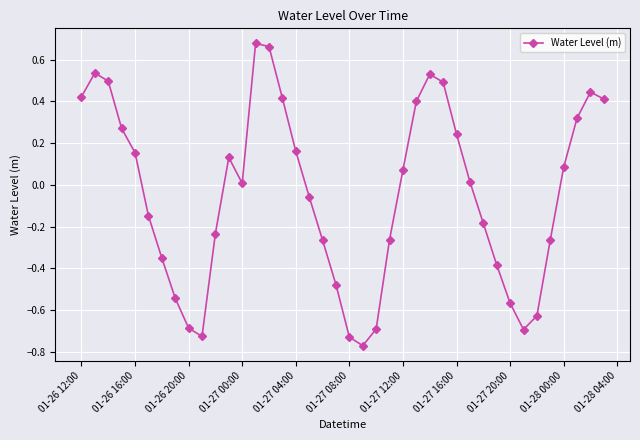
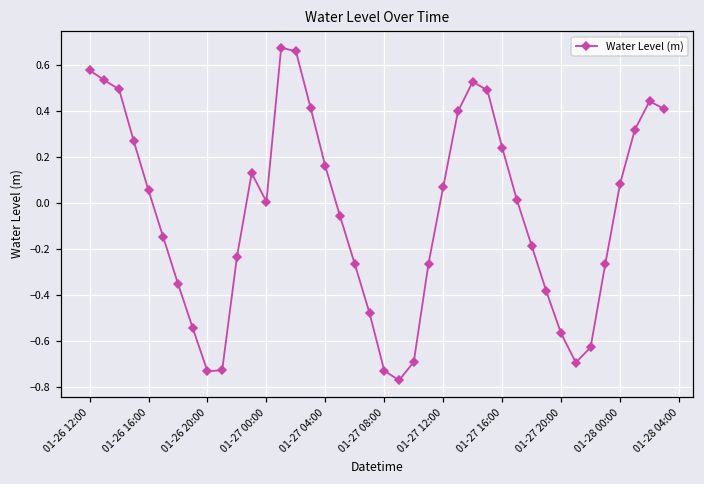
01-26 12:00: 0.42 -> 0.58
01-26 16:00: 0.15 -> 0.06
01-26 20:00: -0.69 -> -0.73
